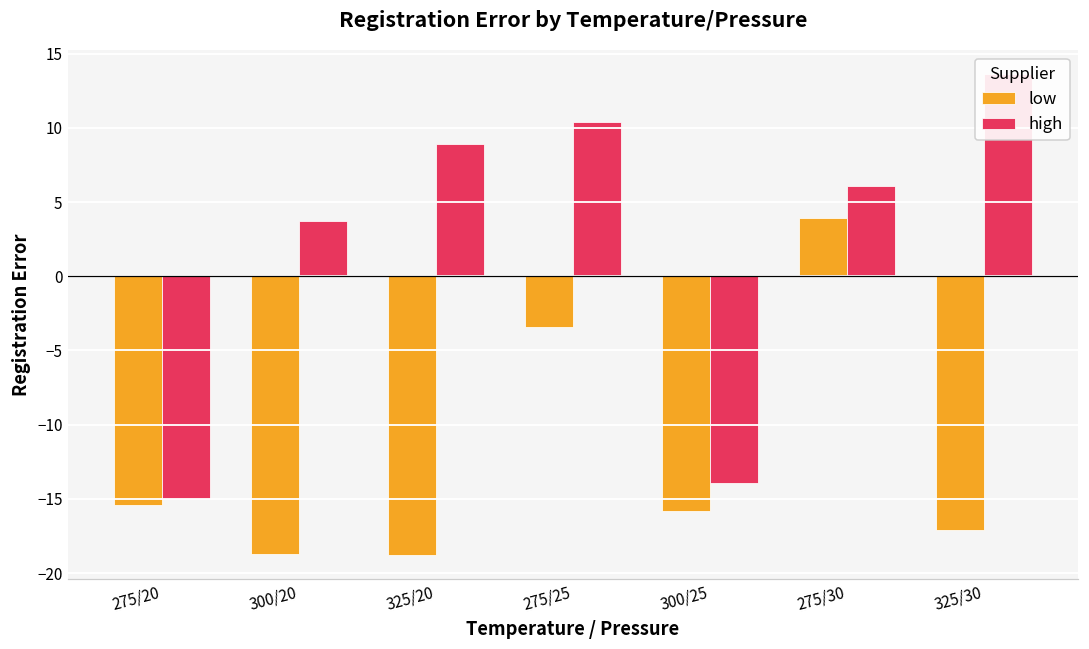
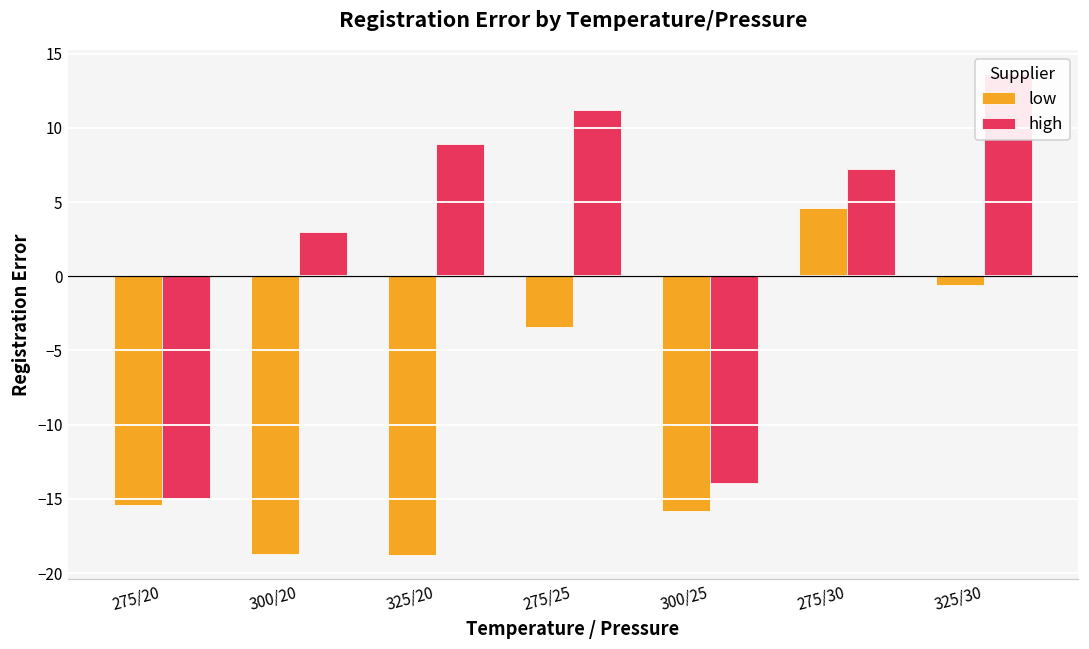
high, 300/20: 3.7 -> 3.0
high, 275/25: 10.4 -> 11.2
low, 275/30: 3.9 -> 4.6
high, 275/30: 6.1 -> 7.2
low, 325/30: -17.1 -> -0.6
